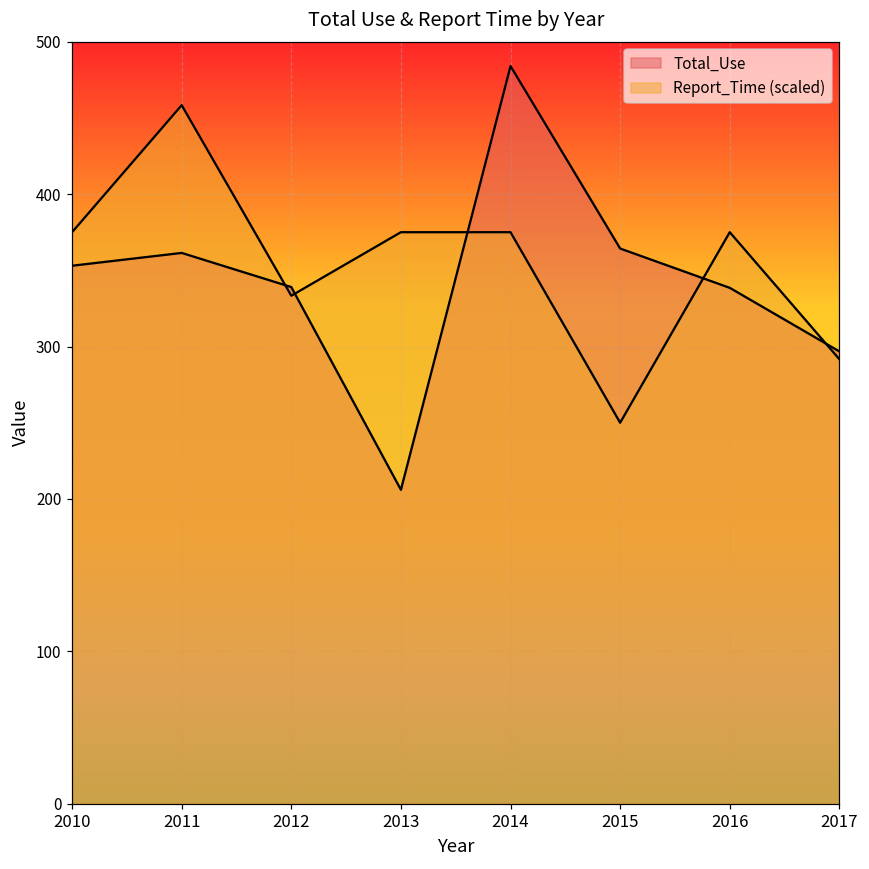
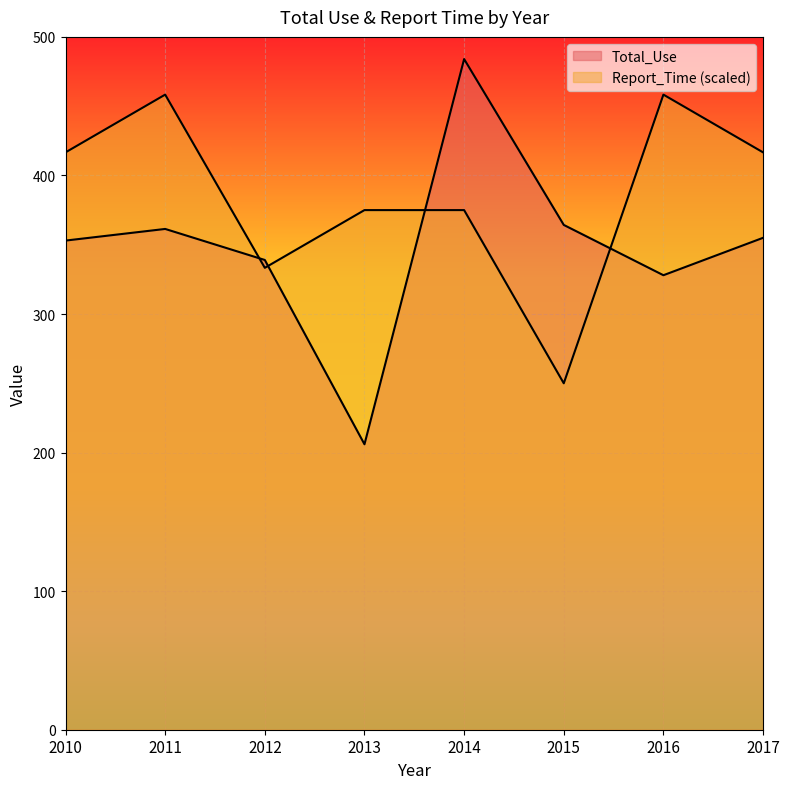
Report_Time (scaled), 2010: 375 -> 417
Total_Use, 2016: 339 -> 328
Report_Time (scaled), 2016: 375 -> 458
Total_Use, 2017: 297 -> 355
Report_Time (scaled), 2017: 292 -> 417
